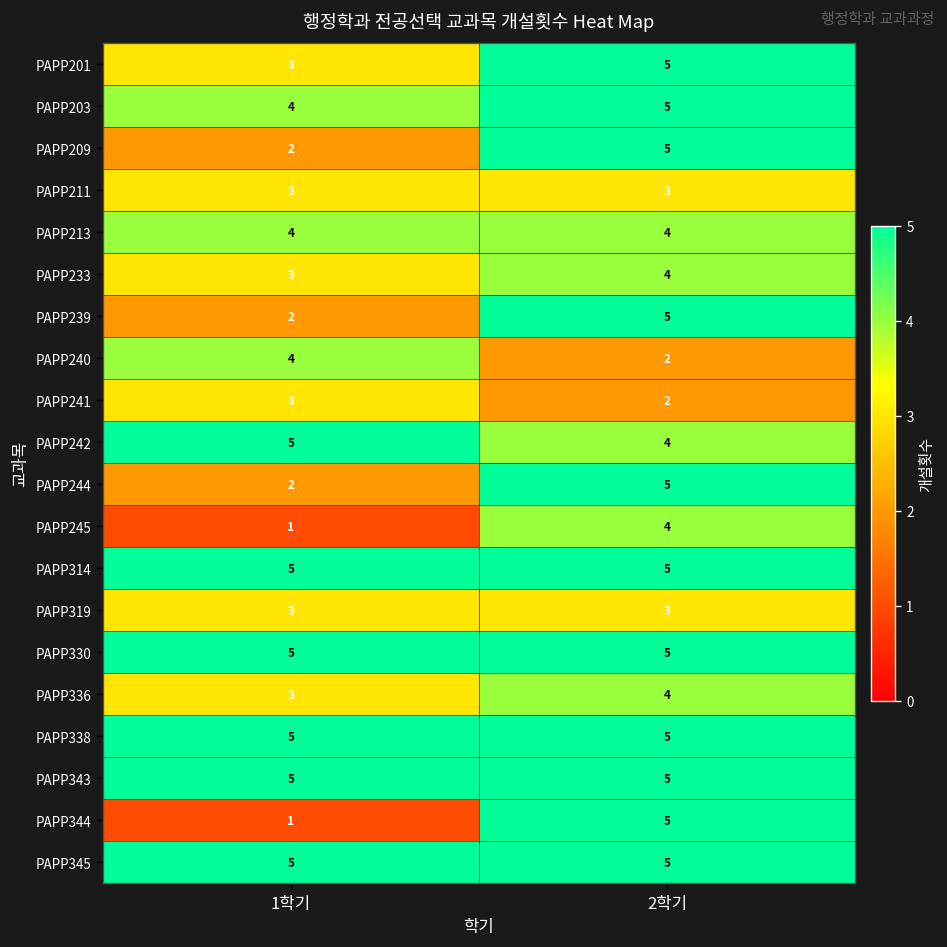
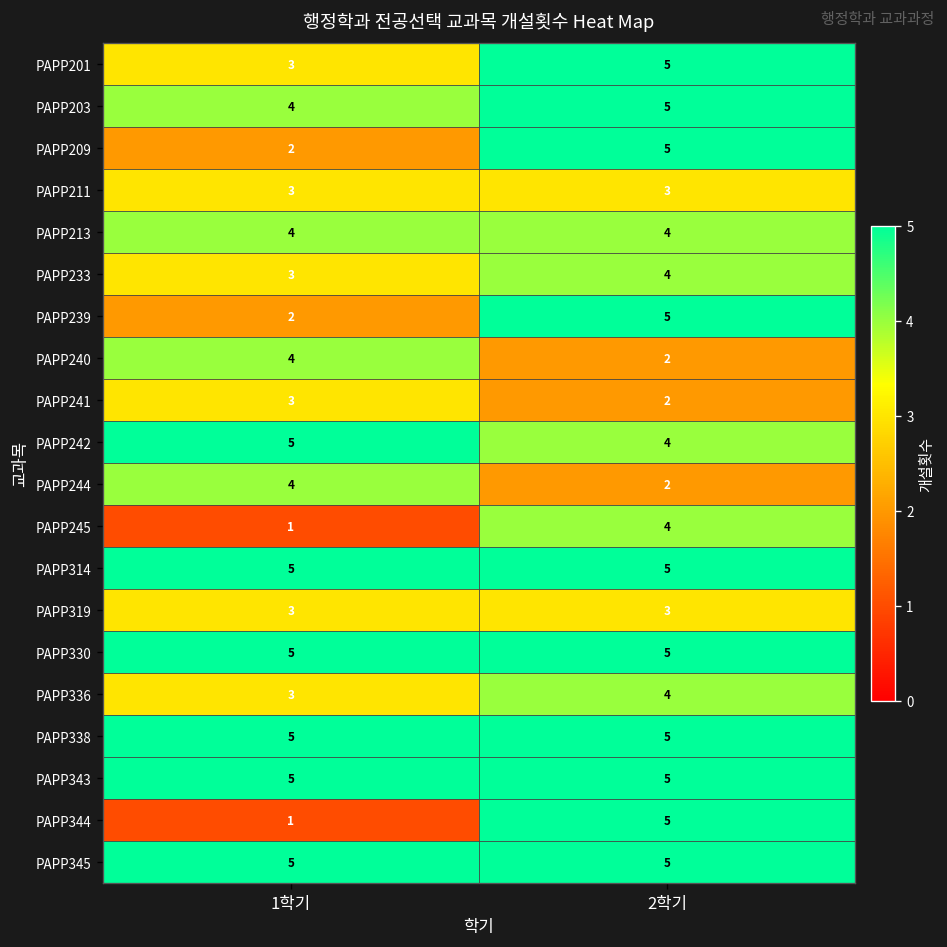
PAPP244, 1학기: 2 -> 4
PAPP244, 2학기: 5 -> 2
